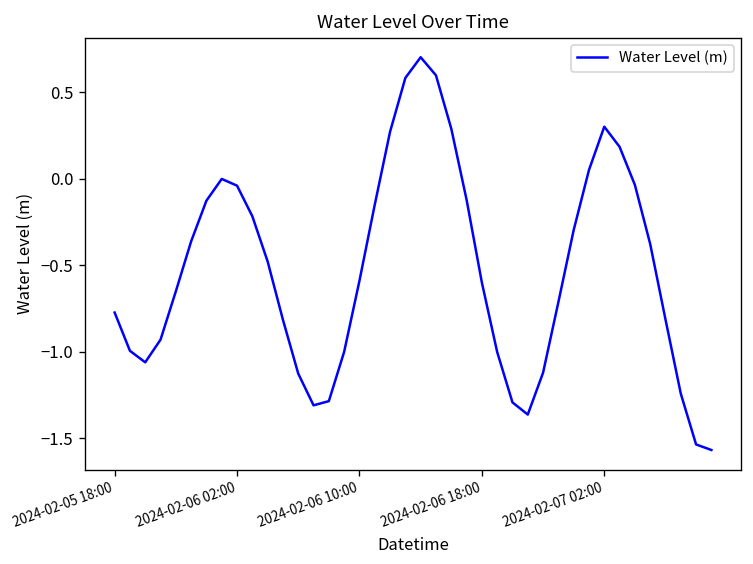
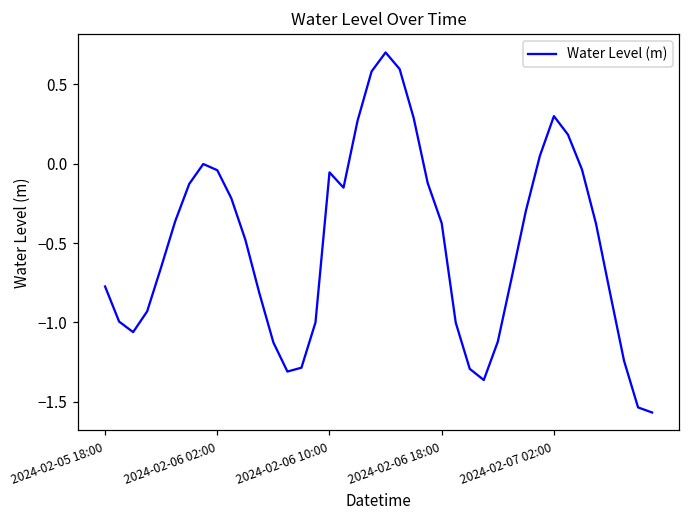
2024-02-06 10:00: -0.59 -> -0.05
2024-02-06 18:00: -0.60 -> -0.37
